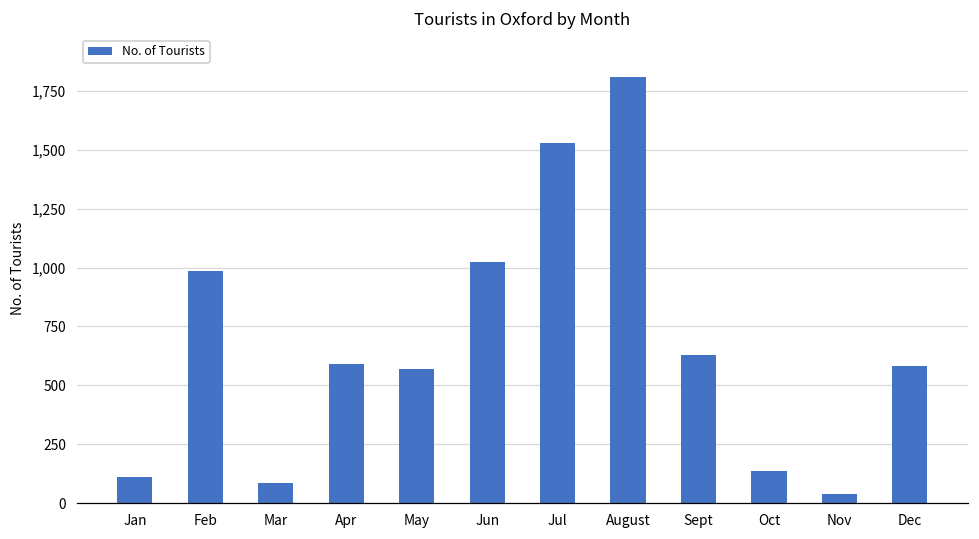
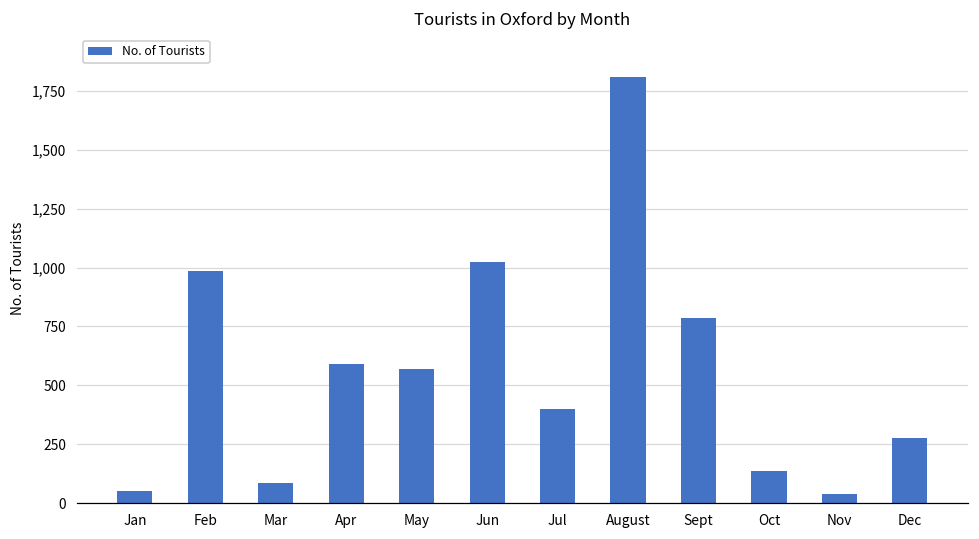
Jan: 110 -> 50
Jul: 1,530 -> 400
Sept: 630 -> 780
Dec: 580 -> 280
